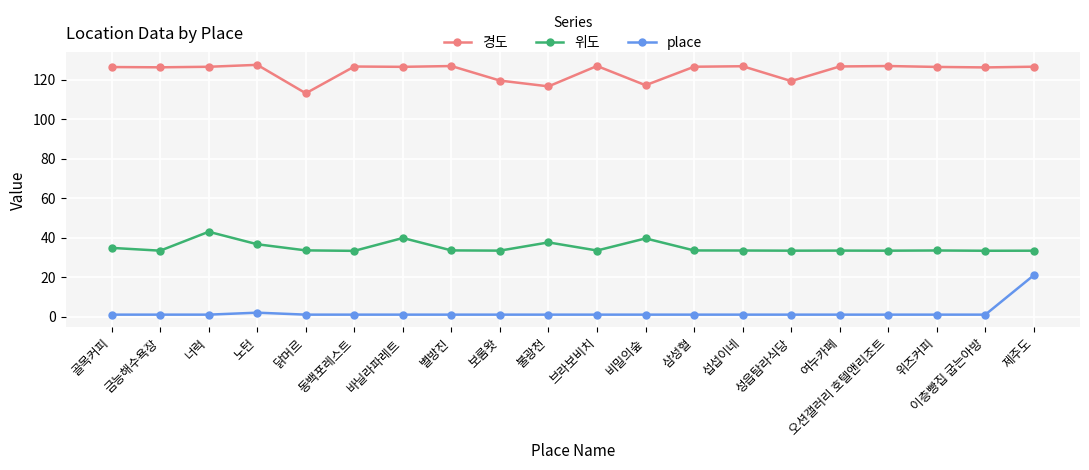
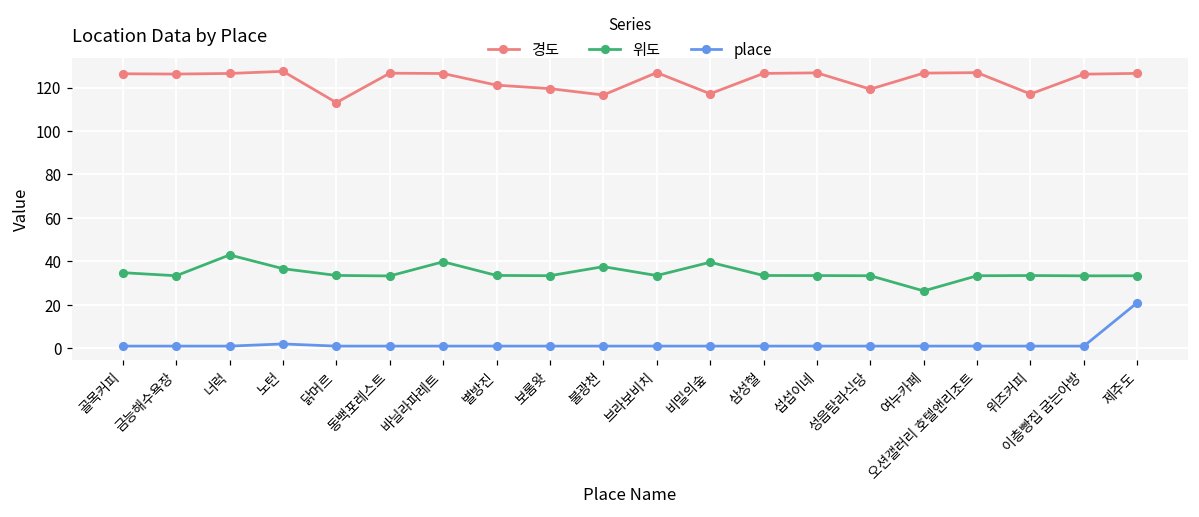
경도, 별방진: 127 -> 121
위도, 여누카페: 33 -> 26
경도, 위즈커피: 126 -> 117
